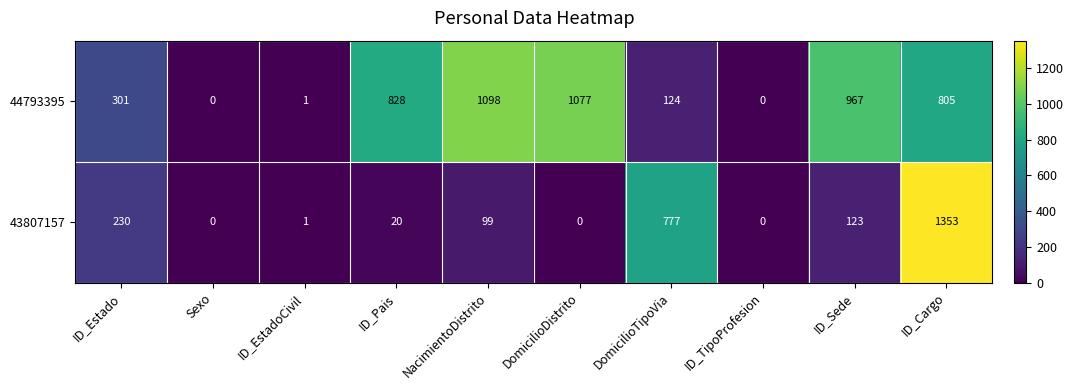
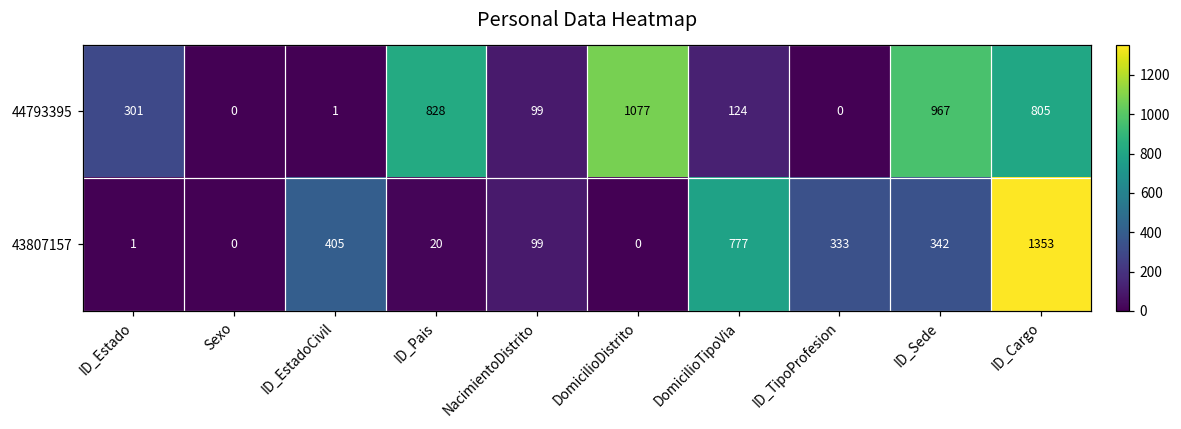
44793395, NacimientoDistrito: 1098 -> 99
43807157, ID_Estado: 230 -> 1
43807157, ID_EstadoCivil: 1 -> 405
43807157, ID_TipoProfesion: 0 -> 333
43807157, ID_Sede: 123 -> 342
